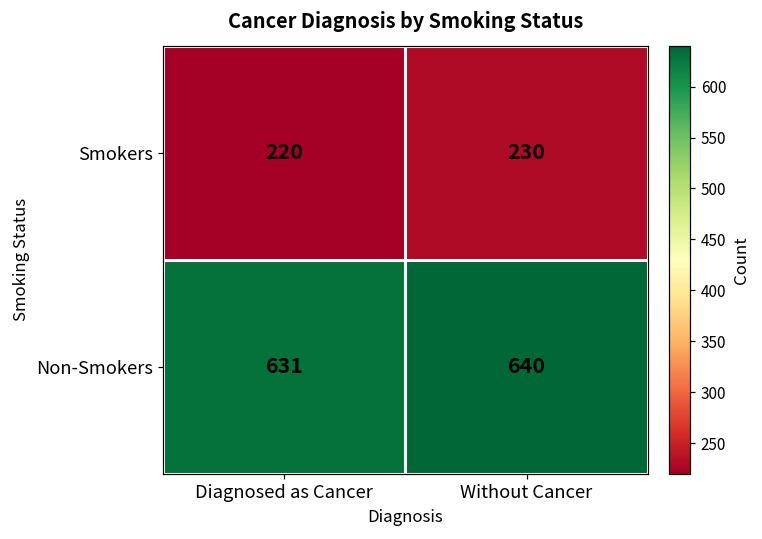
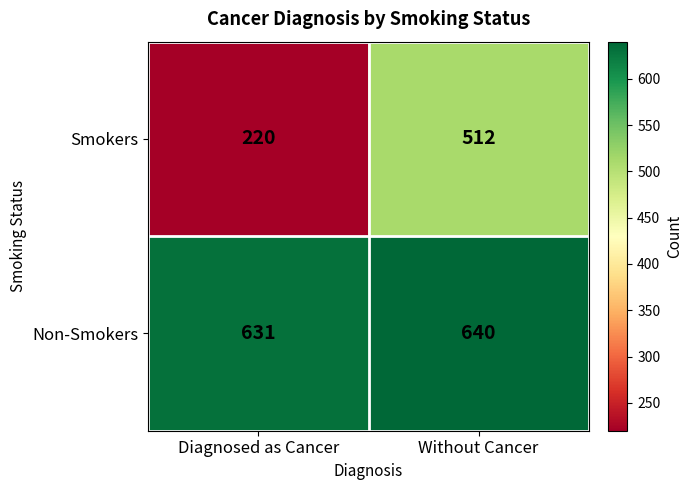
Smokers, Without Cancer: 230 -> 512
